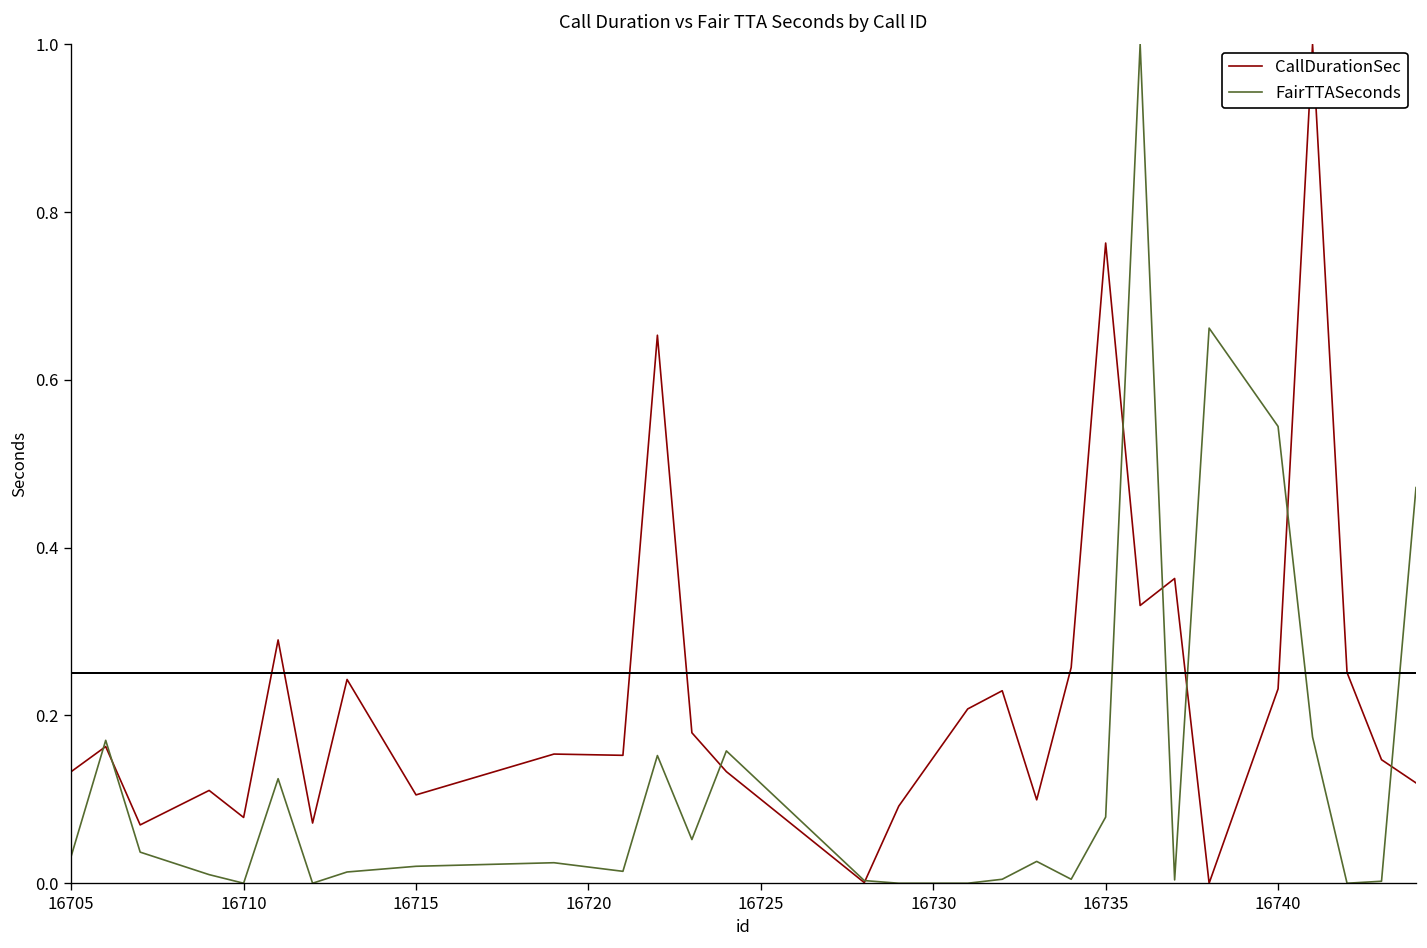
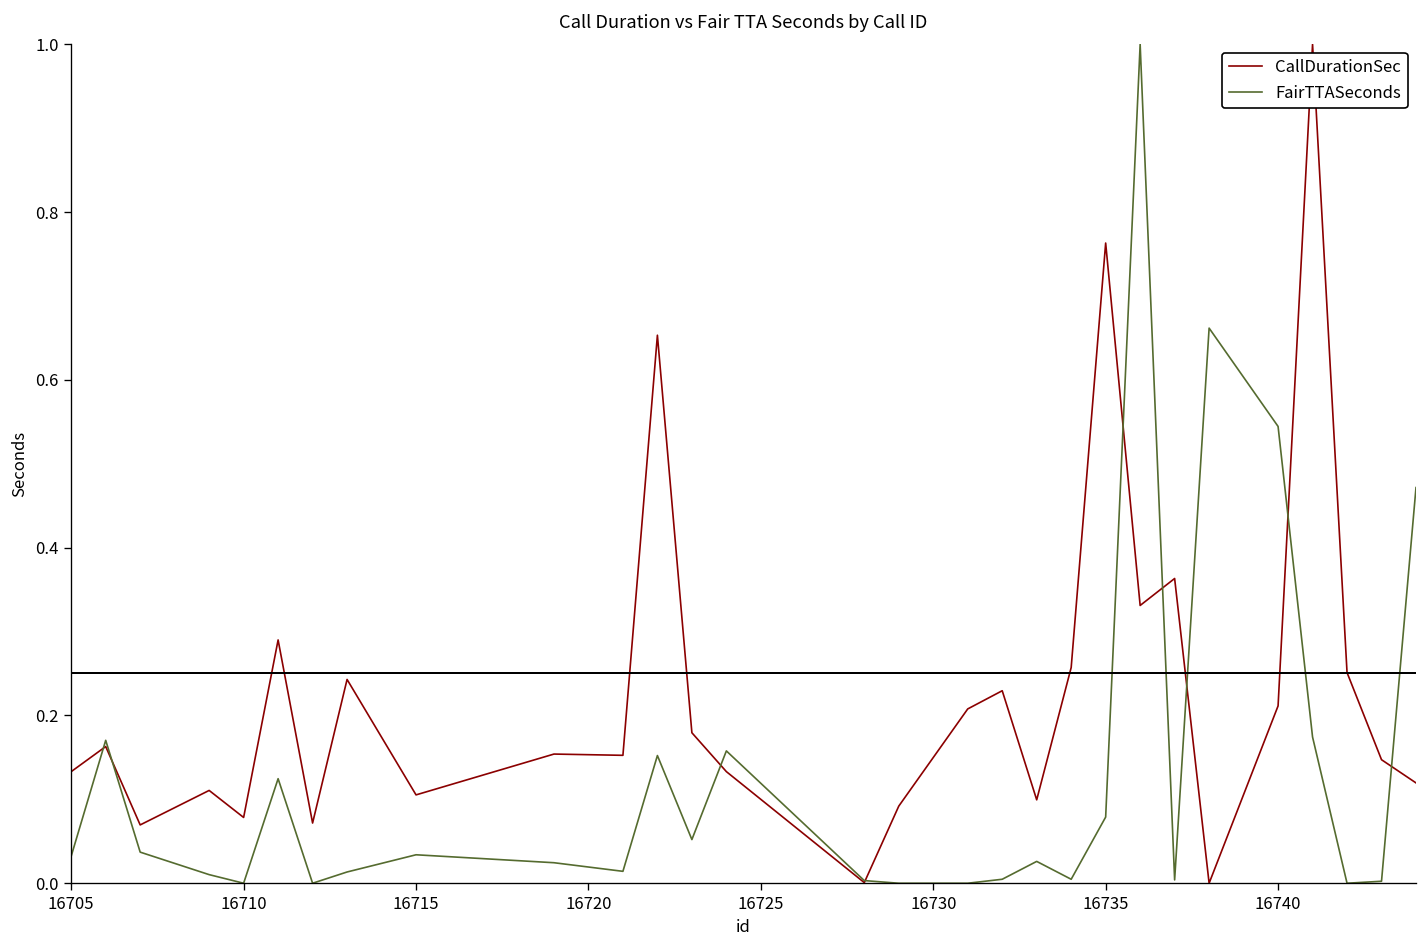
FairTTASeconds, 16715: 0.02 -> 0.03
CallDurationSec, 16740: 0.23 -> 0.21
